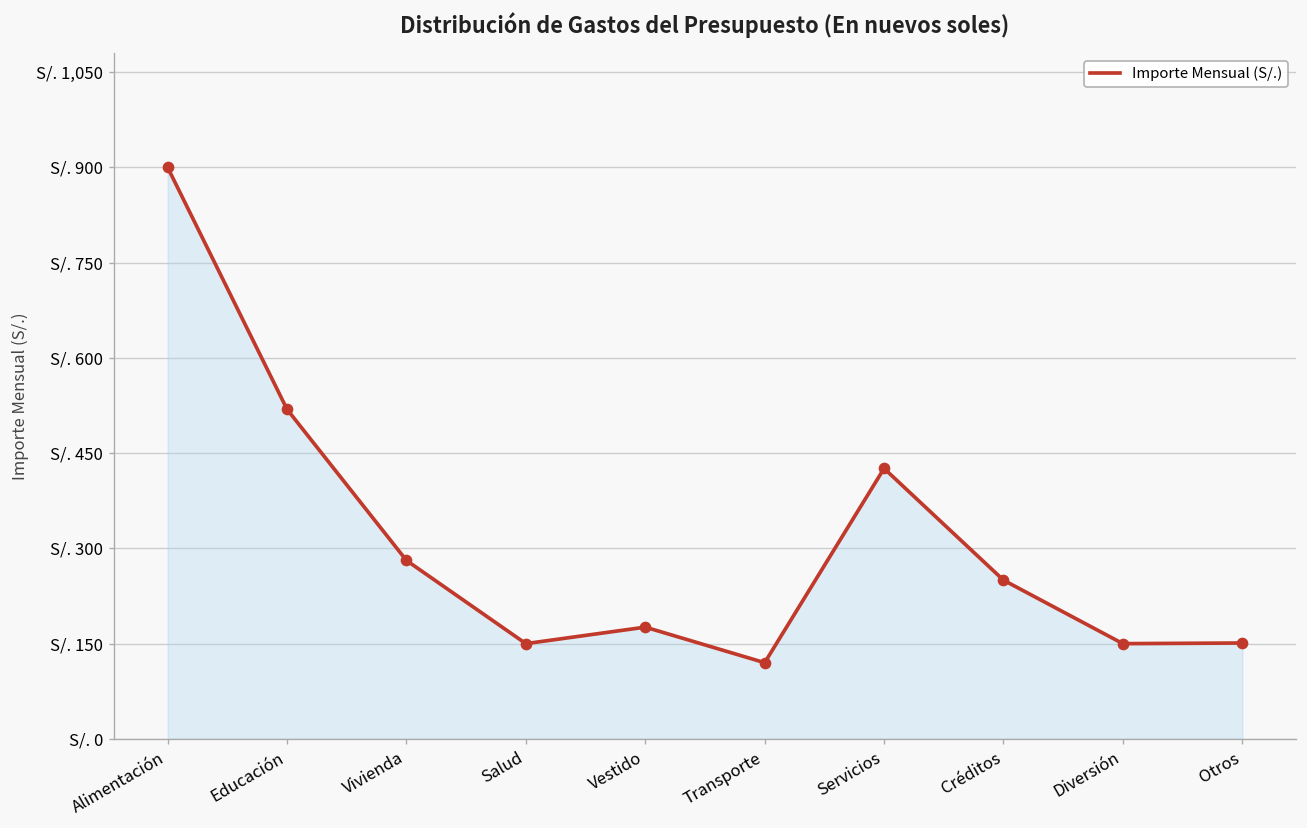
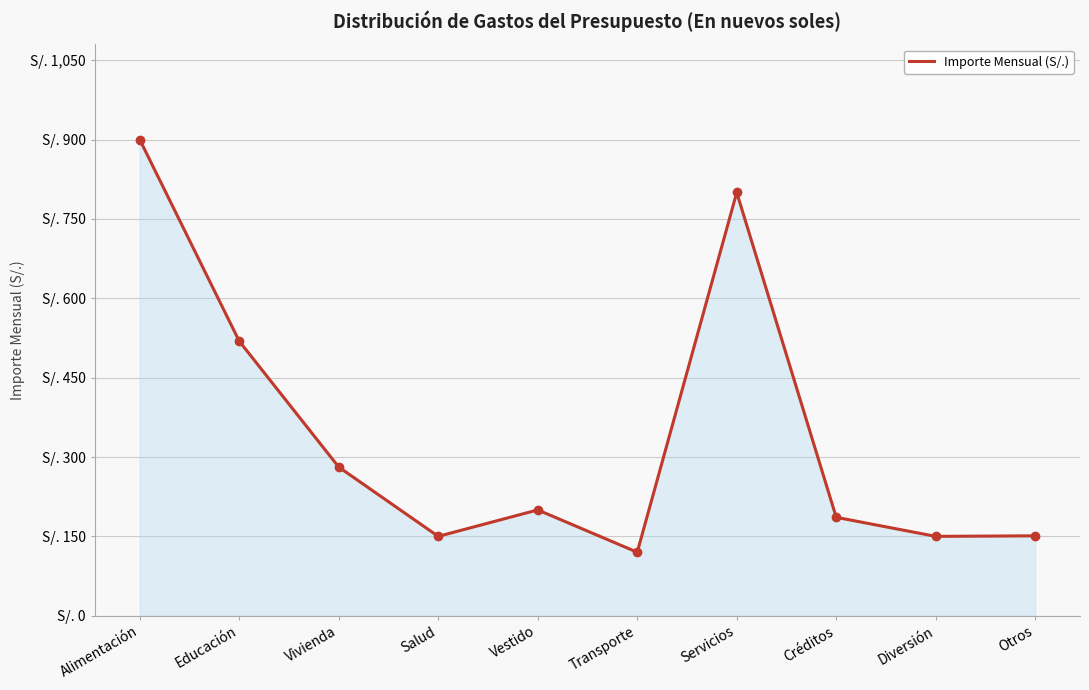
Vestido: S/. 180 -> S/. 200
Servicios: S/. 430 -> S/. 800
Créditos: S/. 250 -> S/. 190
